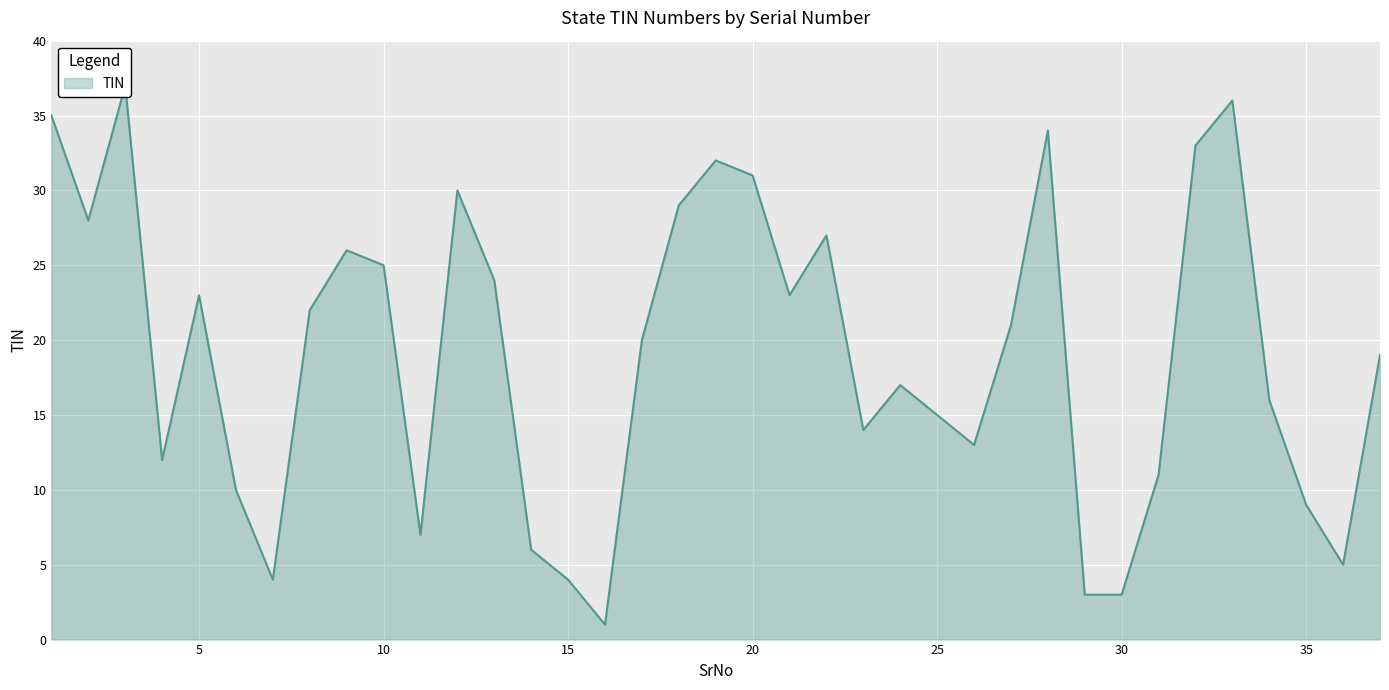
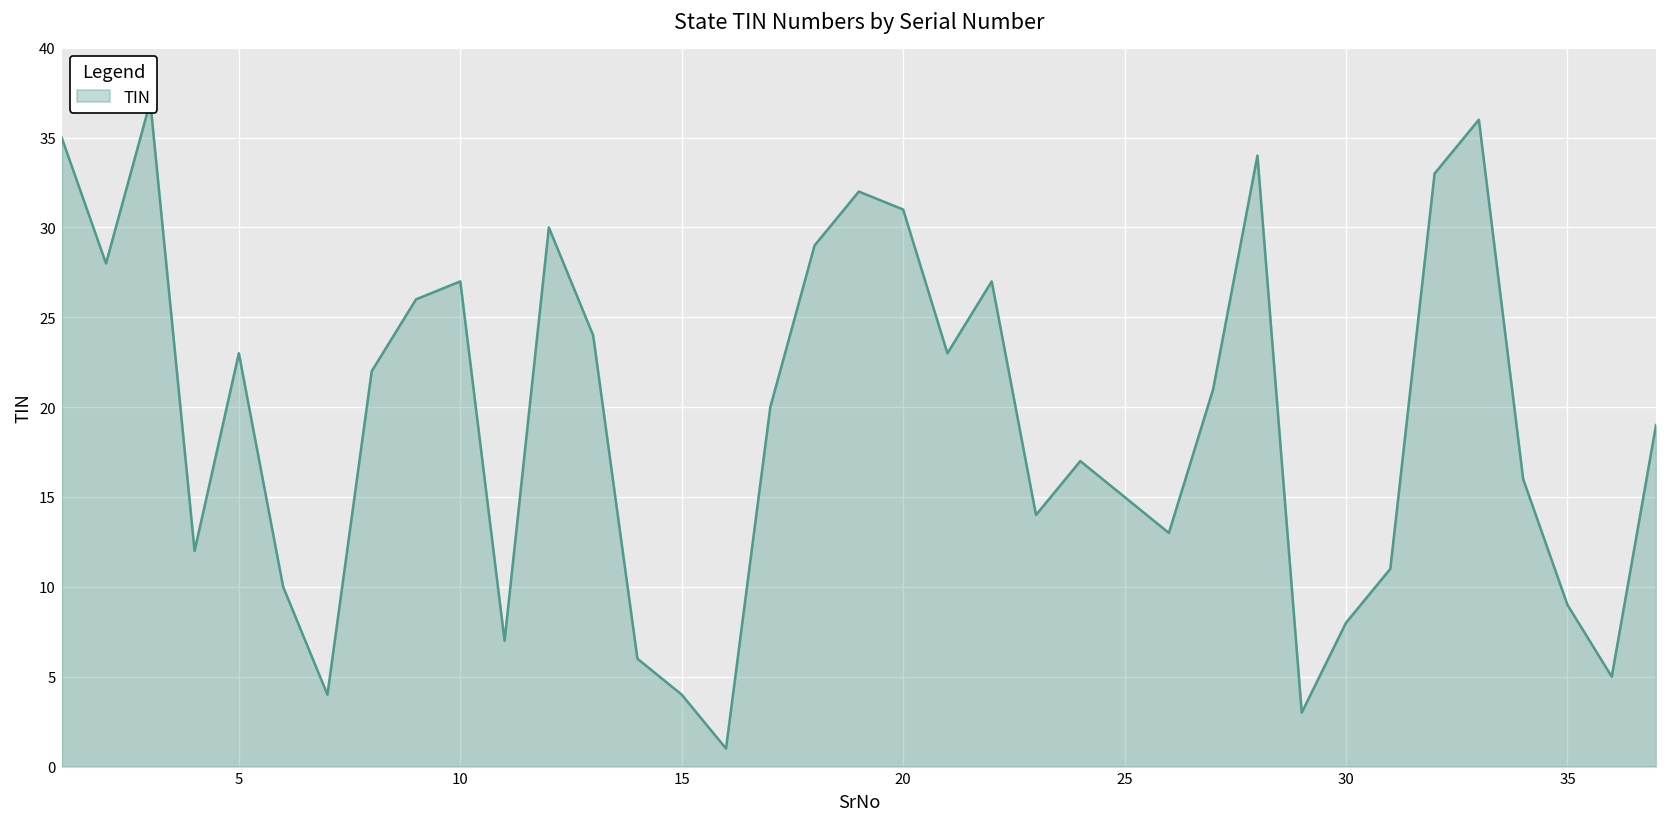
10: 25 -> 27
30: 3 -> 8
